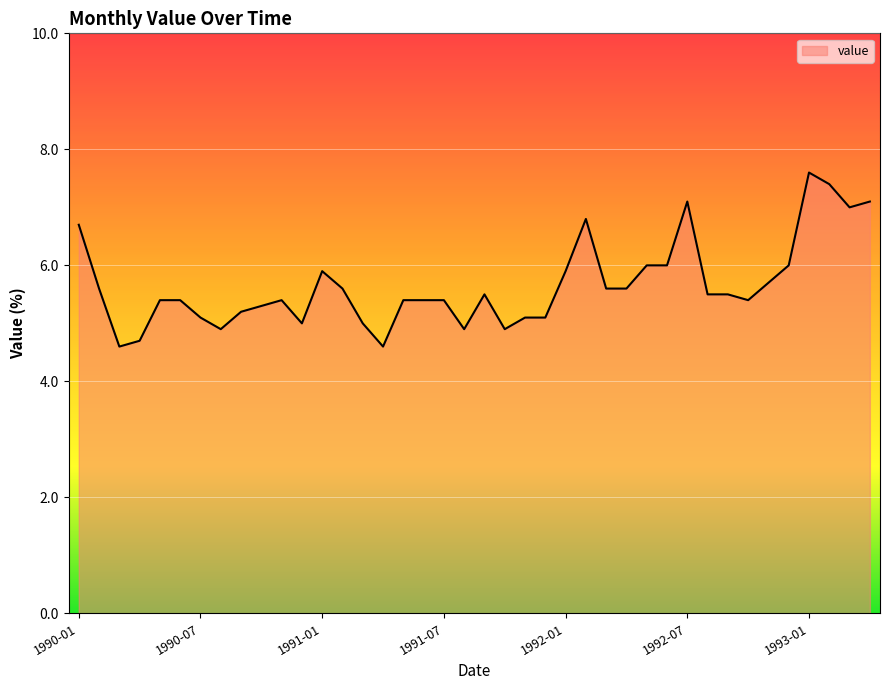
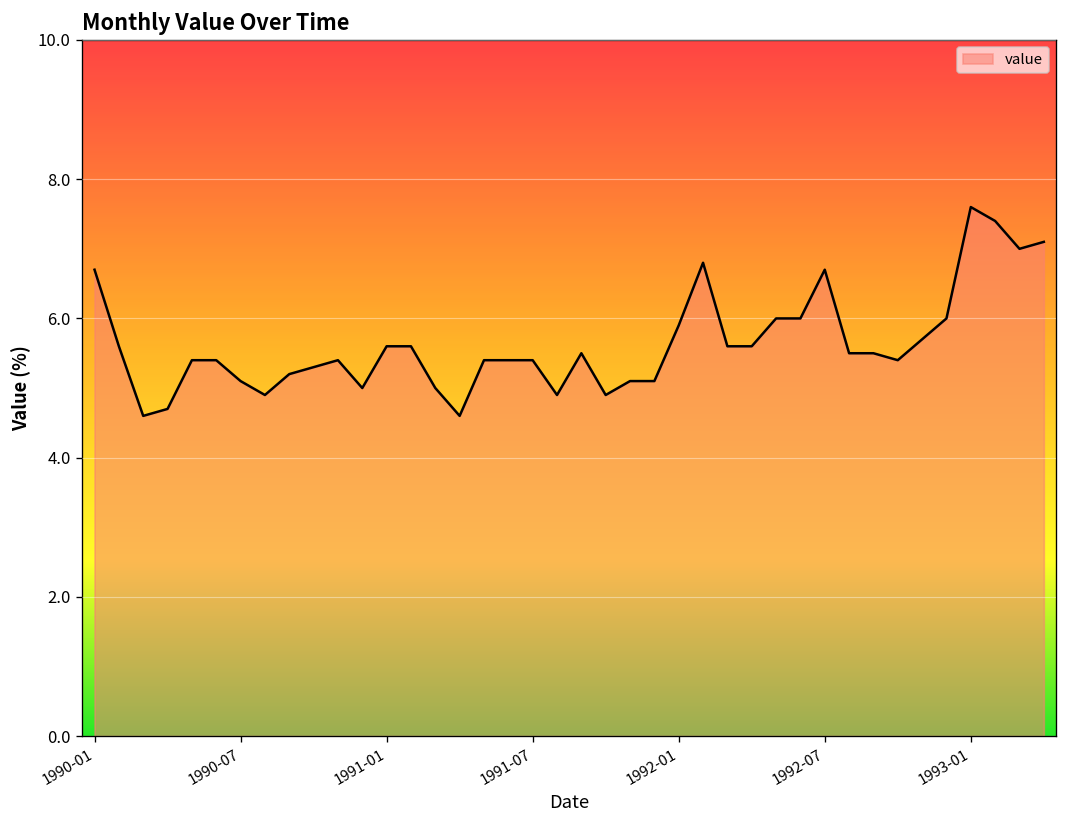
1991-01: 5.9 -> 5.6
1992-07: 7.1 -> 6.7
